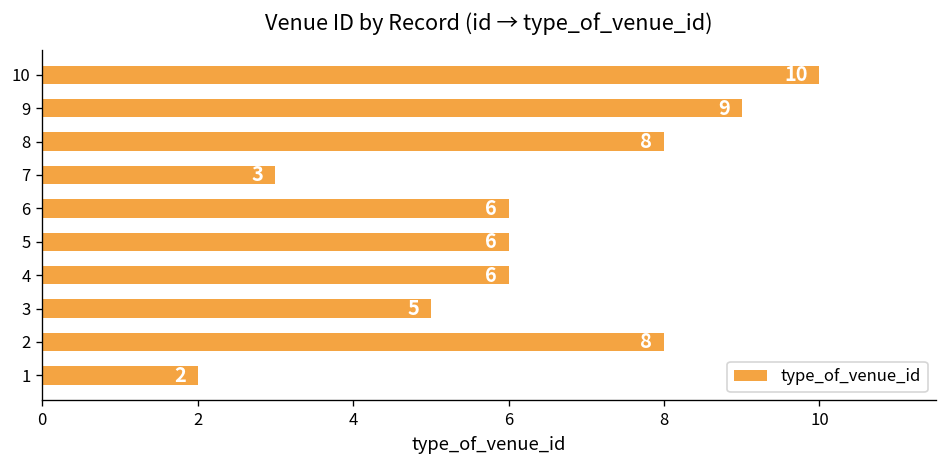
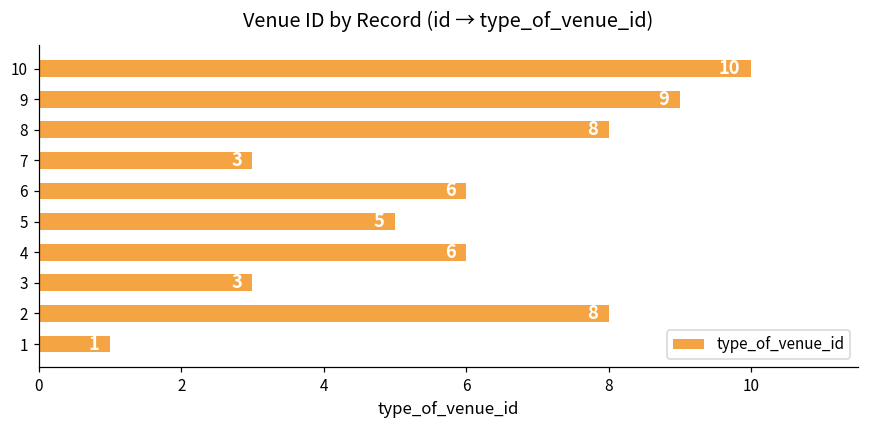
5: 6 -> 5
3: 5 -> 3
1: 2 -> 1
